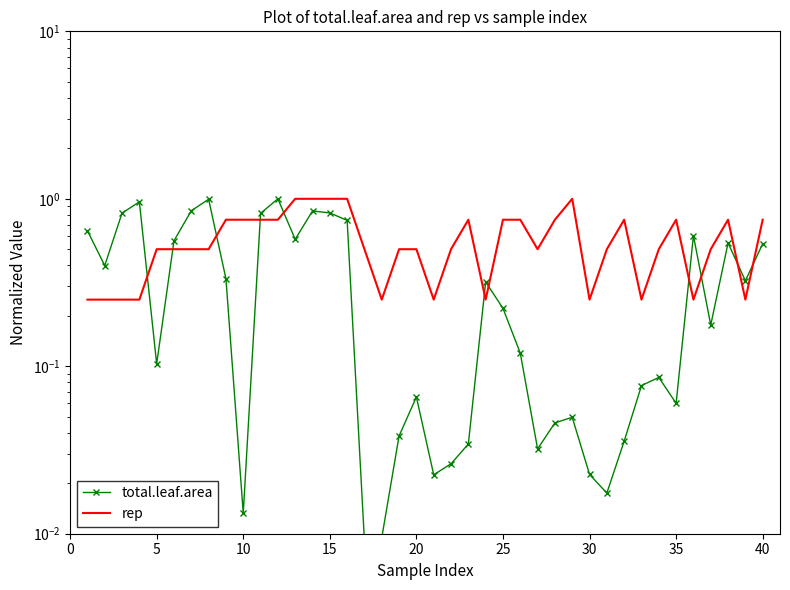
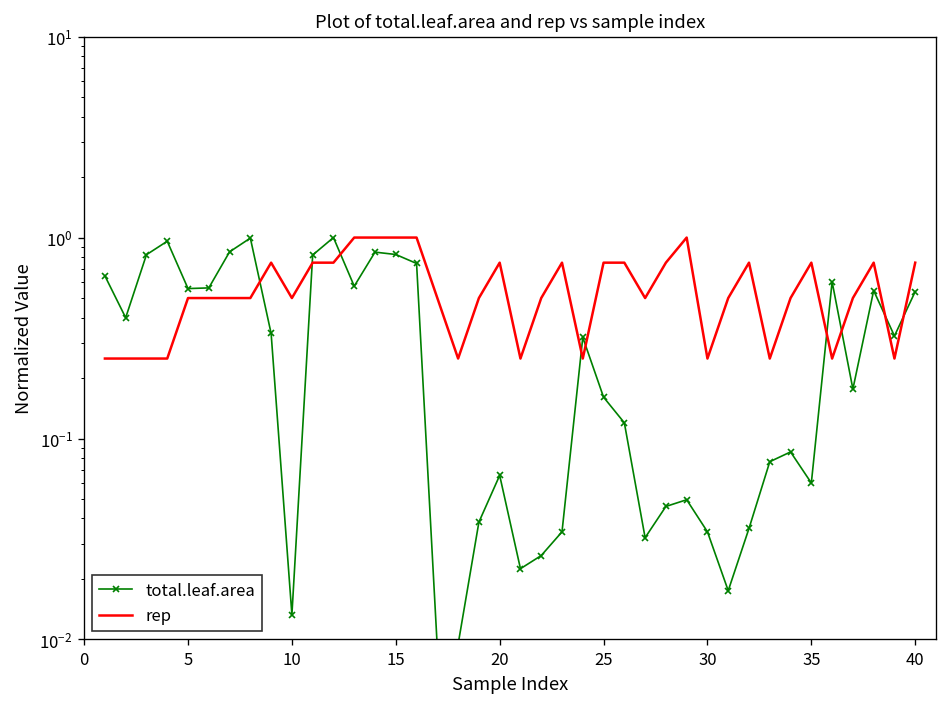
total.leaf.area, 5: 0.10 -> 0.56
rep, 10: 0.8 -> 0.50
rep, 20: 0.50 -> 0.8
total.leaf.area, 25: 0.22 -> 0.16
total.leaf.area, 30: 0.023 -> 0.034
